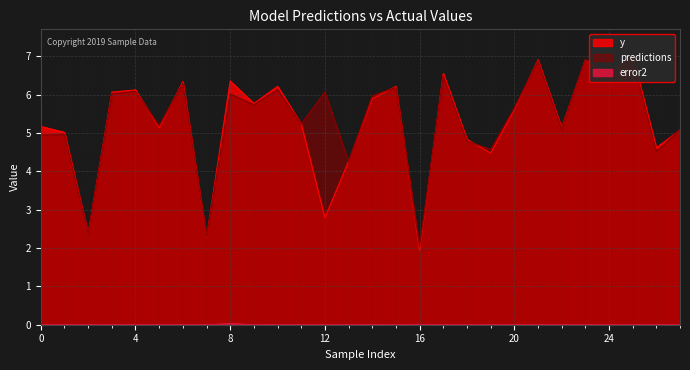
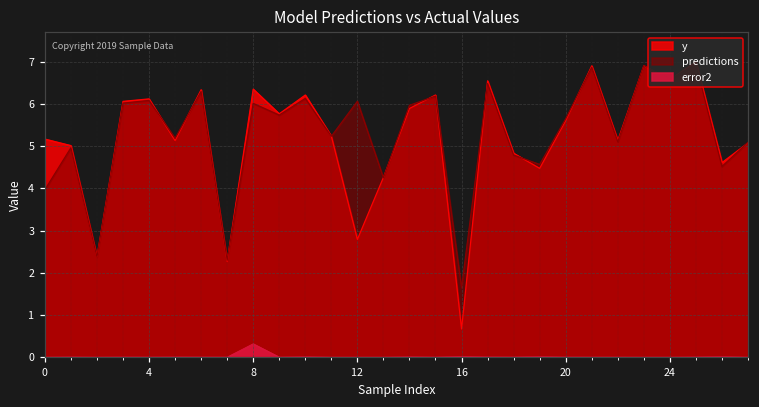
predictions, 0: 4.9 -> 4.0
error2, 8: 0.0 -> 0.3
y, 16: 1.9 -> 0.7
predictions, 16: 2.0 -> 1.6
